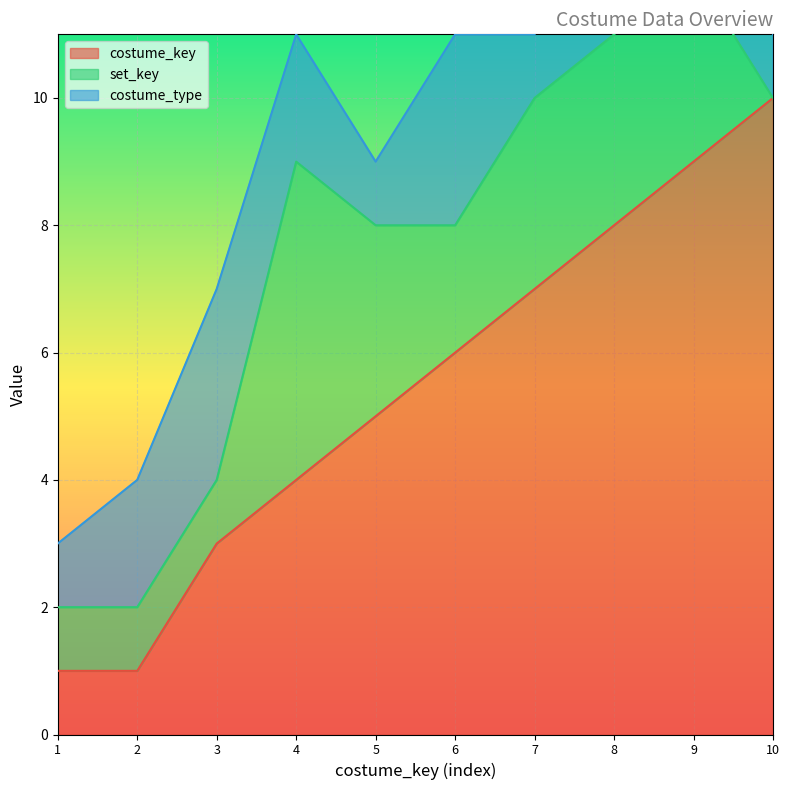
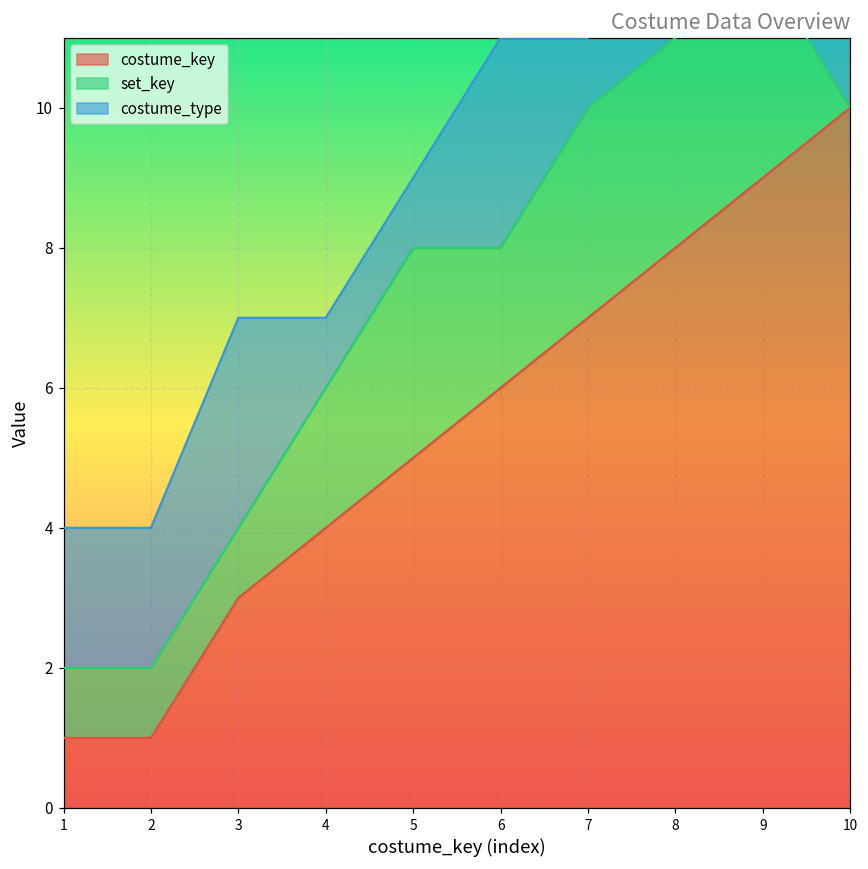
costume_type, 1: 1 -> 2
set_key, 4: 5 -> 2
costume_type, 4: 2 -> 1
